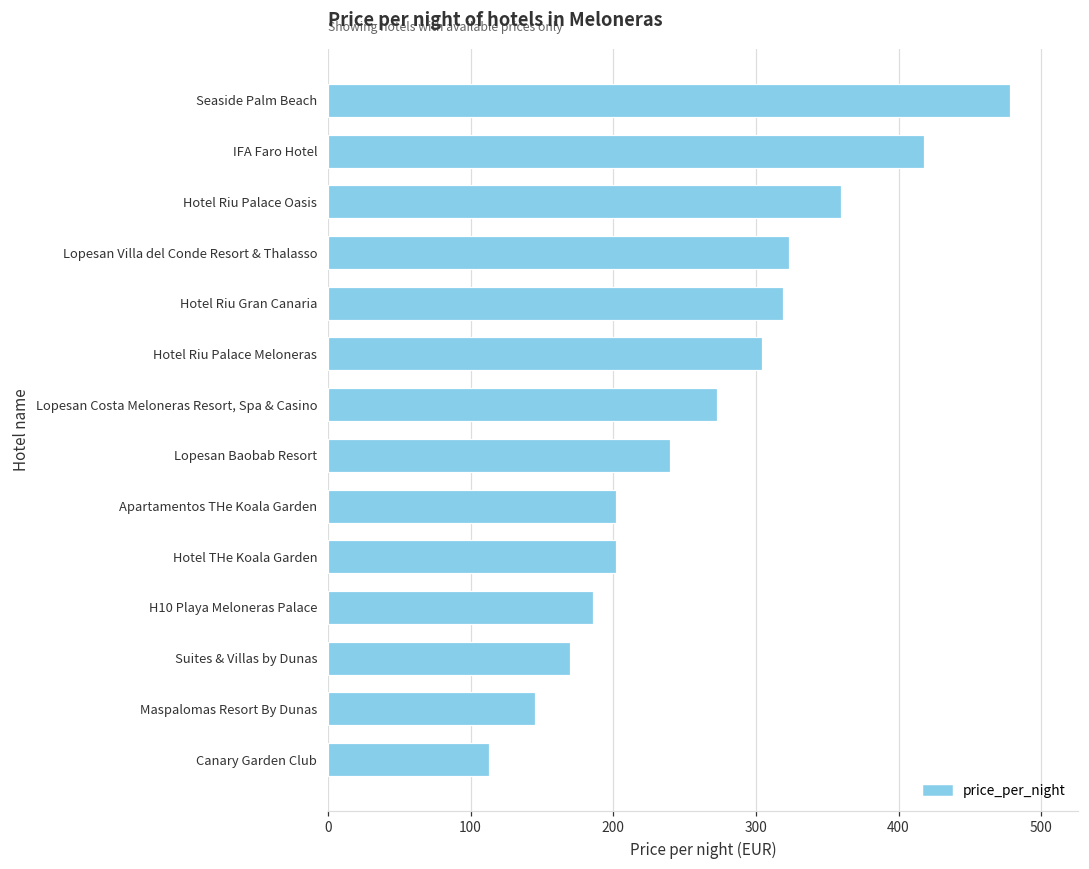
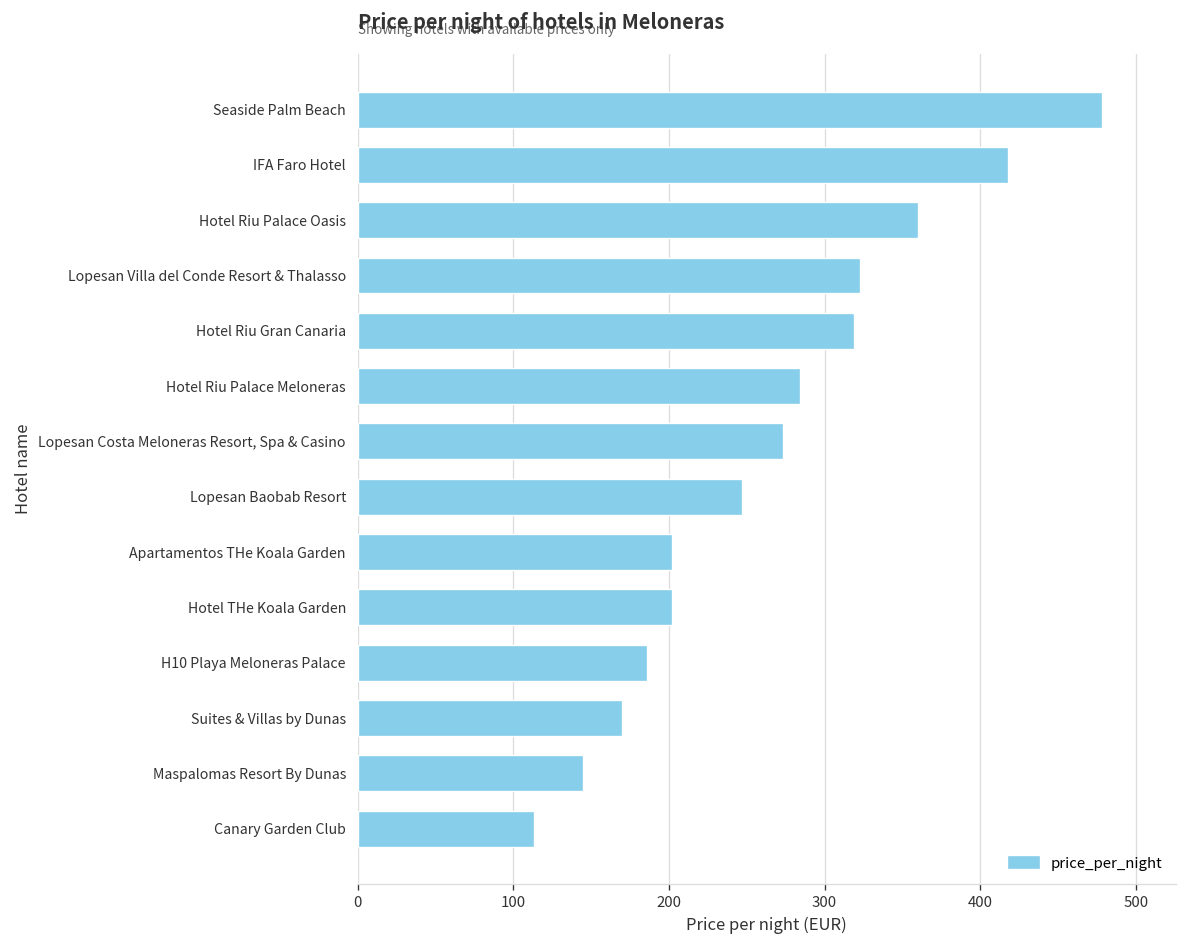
Hotel Riu Palace Meloneras: 304 -> 284
Lopesan Baobab Resort: 240 -> 247
